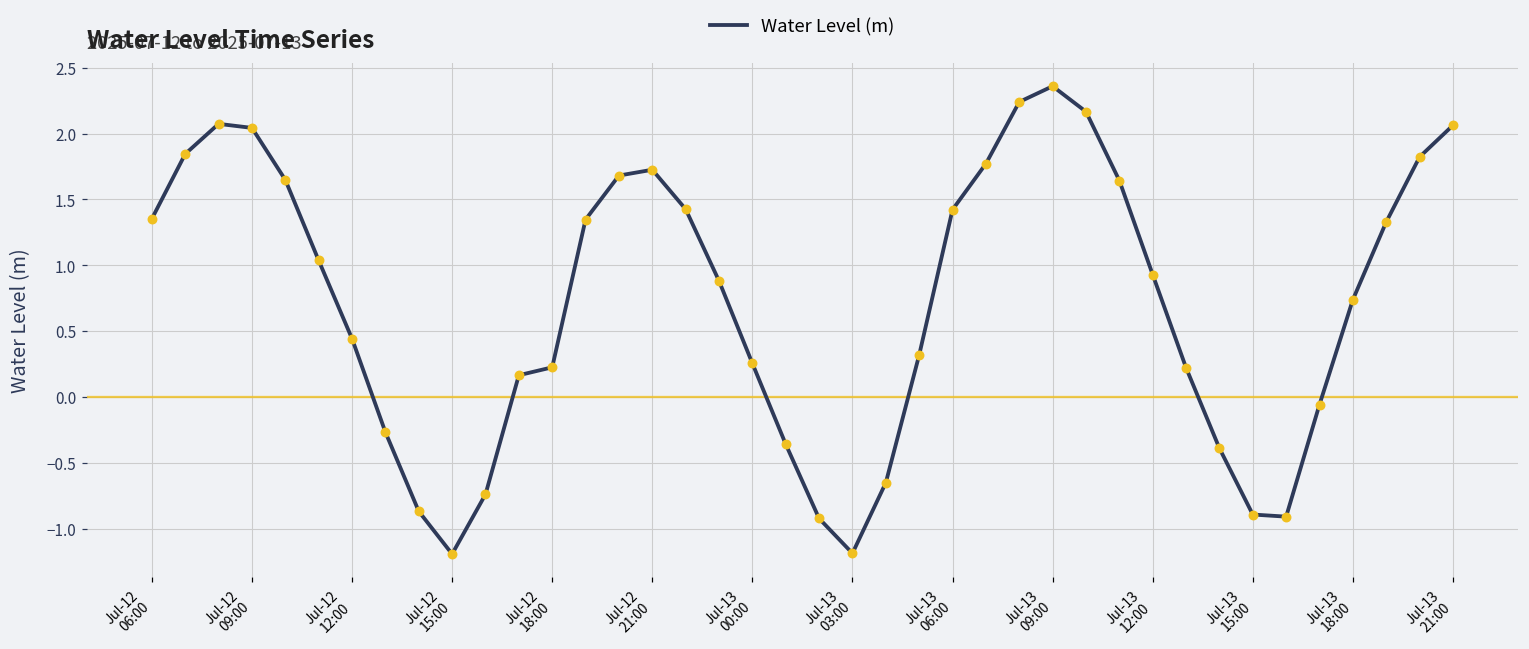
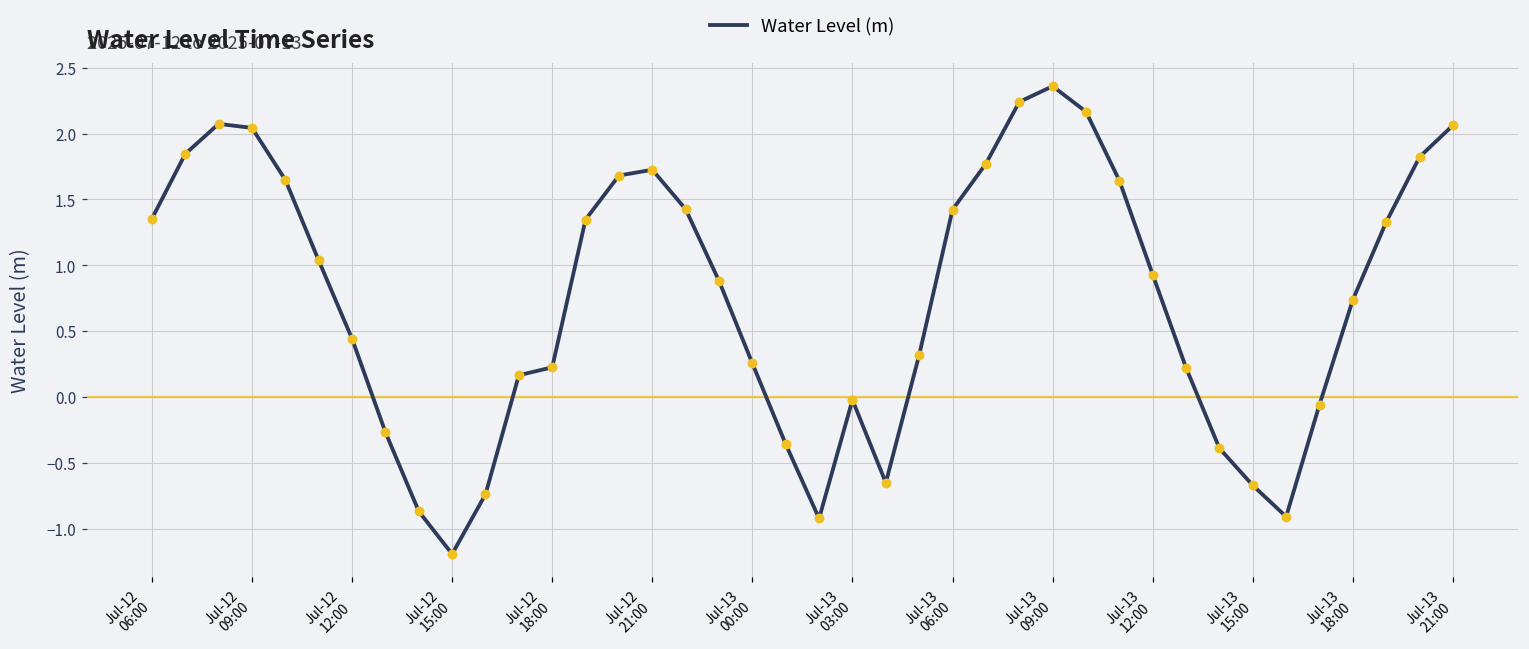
Jul-13 03:00: -1.19 -> -0.02
Jul-13 15:00: -0.89 -> -0.67
